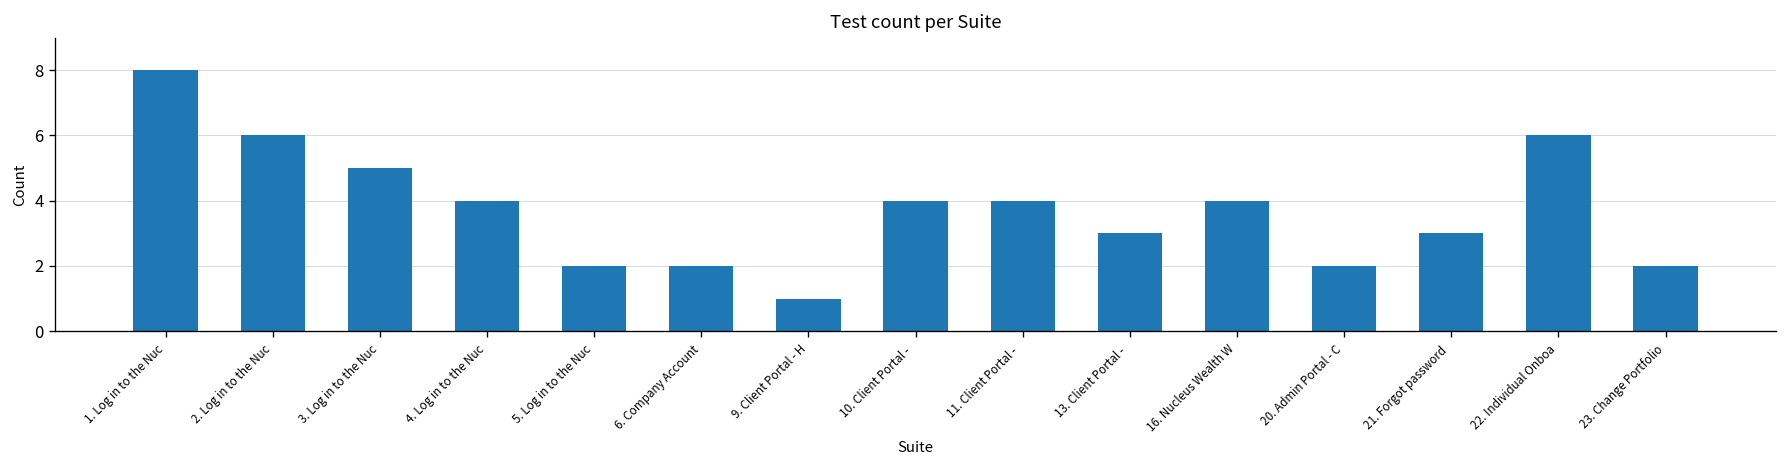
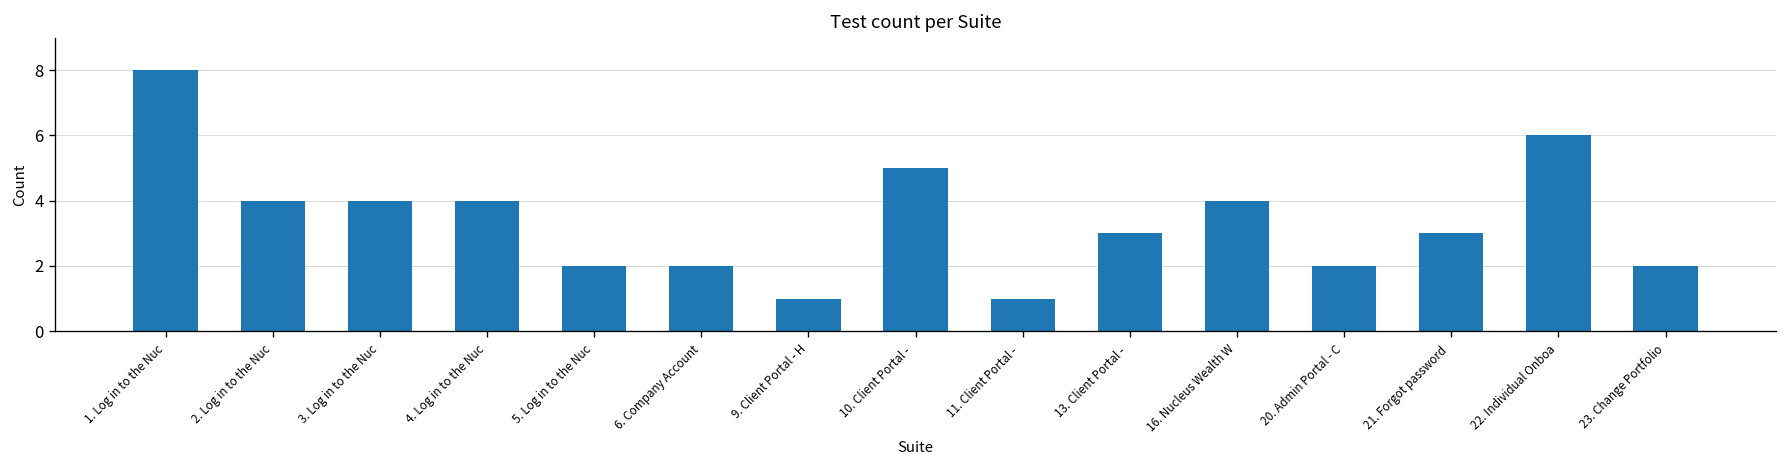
2. Log in to the Nuc: 6 -> 4
3. Log in to the Nuc: 5 -> 4
10. Client Portal -: 4 -> 5
11. Client Portal -: 4 -> 1
